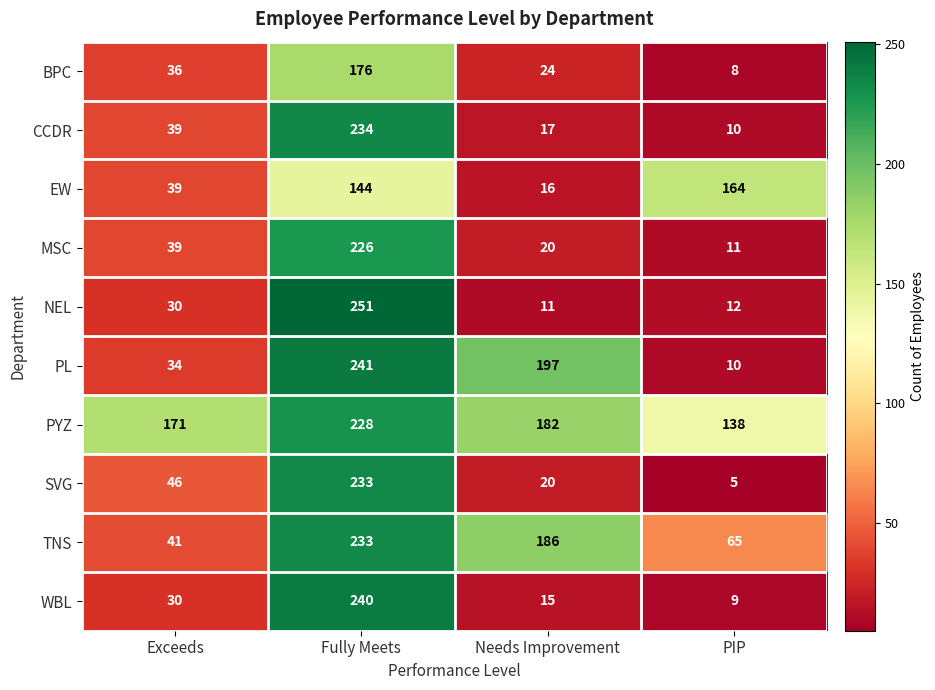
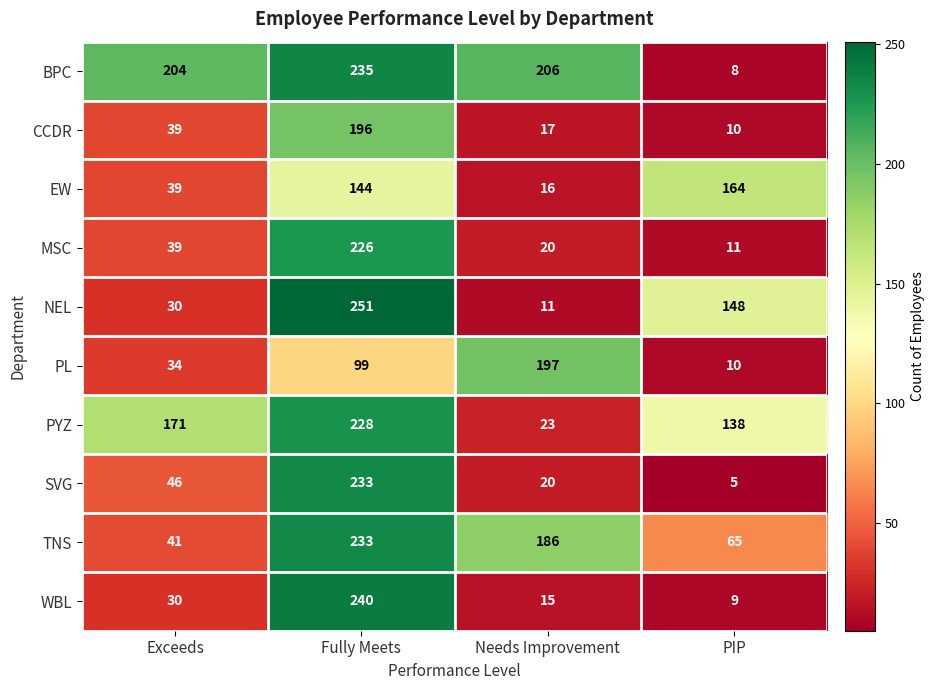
BPC, Exceeds: 36 -> 204
BPC, Fully Meets: 176 -> 235
BPC, Needs Improvement: 24 -> 206
CCDR, Fully Meets: 234 -> 196
NEL, PIP: 12 -> 148
PL, Fully Meets: 241 -> 99
PYZ, Needs Improvement: 182 -> 23
